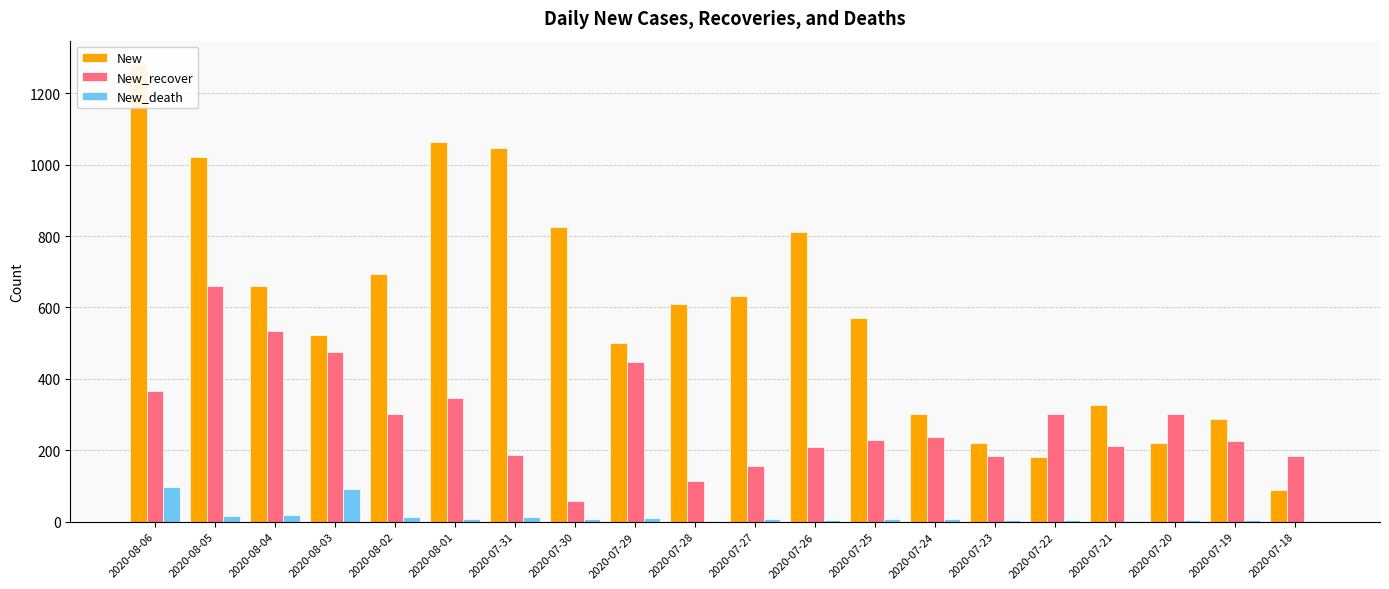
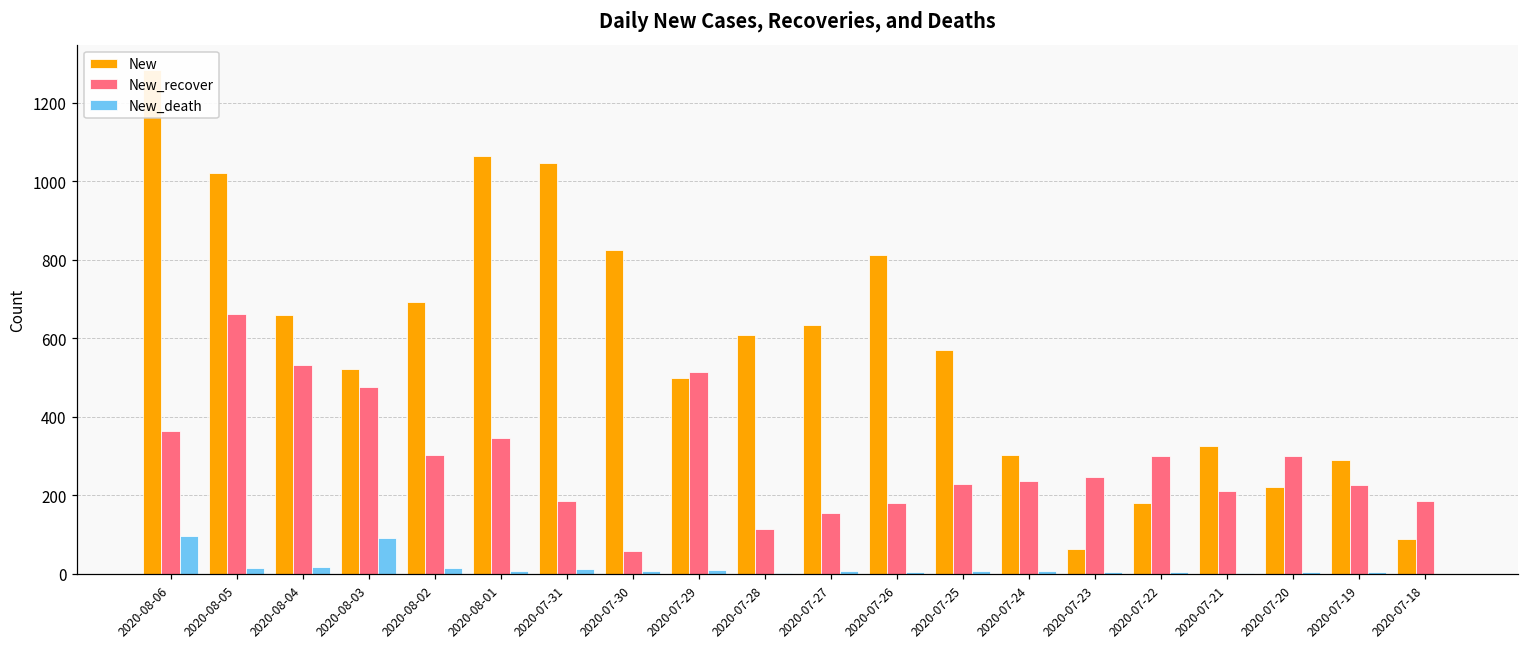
New_recover, 2020-07-29: 450 -> 510
New_recover, 2020-07-26: 210 -> 180
New, 2020-07-23: 220 -> 60
New_recover, 2020-07-23: 180 -> 250
